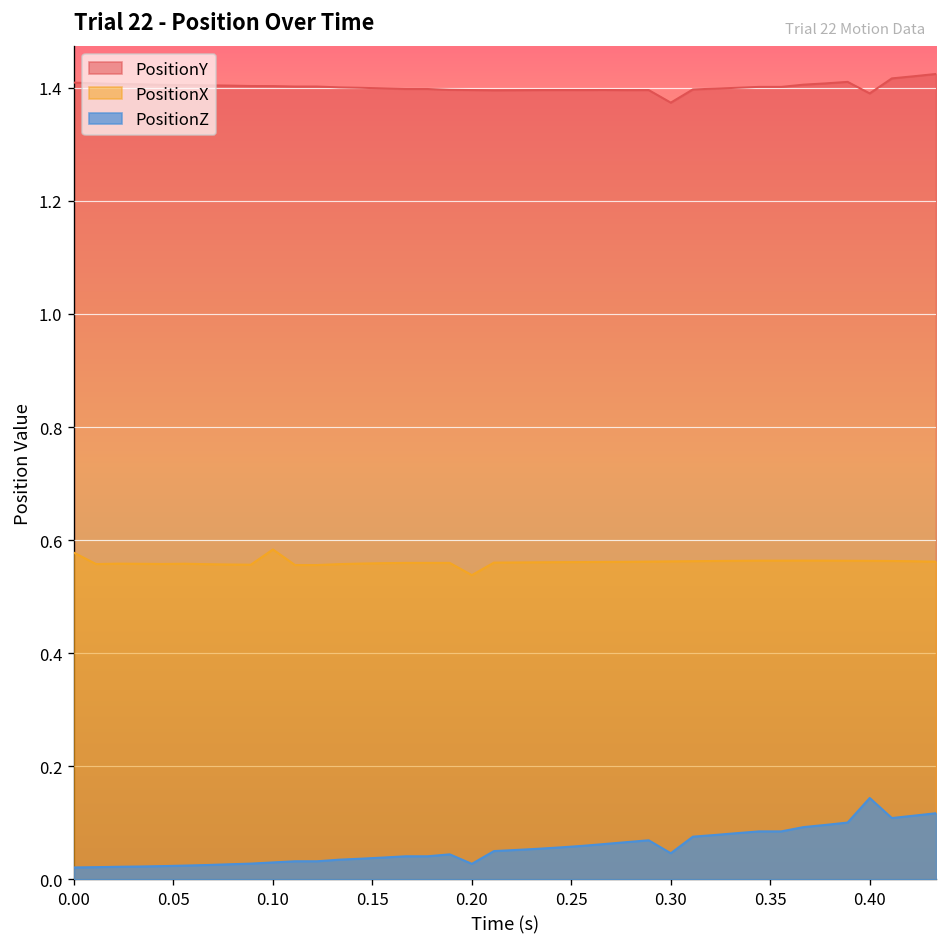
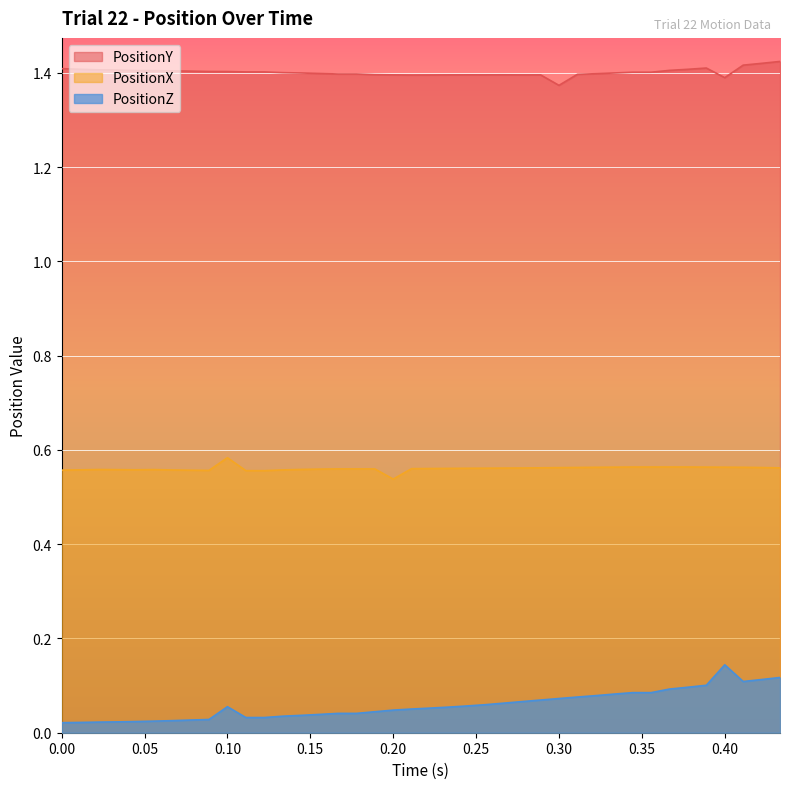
PositionX, 0.00: 0.58 -> 0.56
PositionZ, 0.10: 0.03 -> 0.06
PositionZ, 0.20: 0.03 -> 0.05
PositionZ, 0.30: 0.05 -> 0.07
